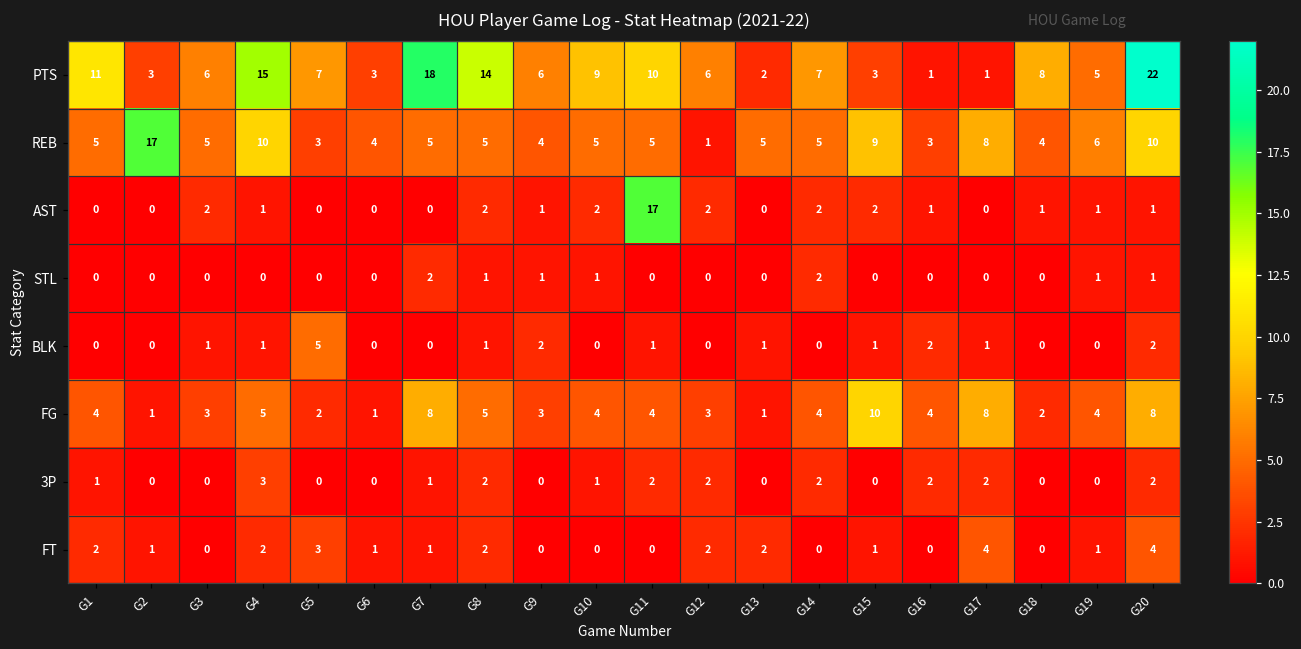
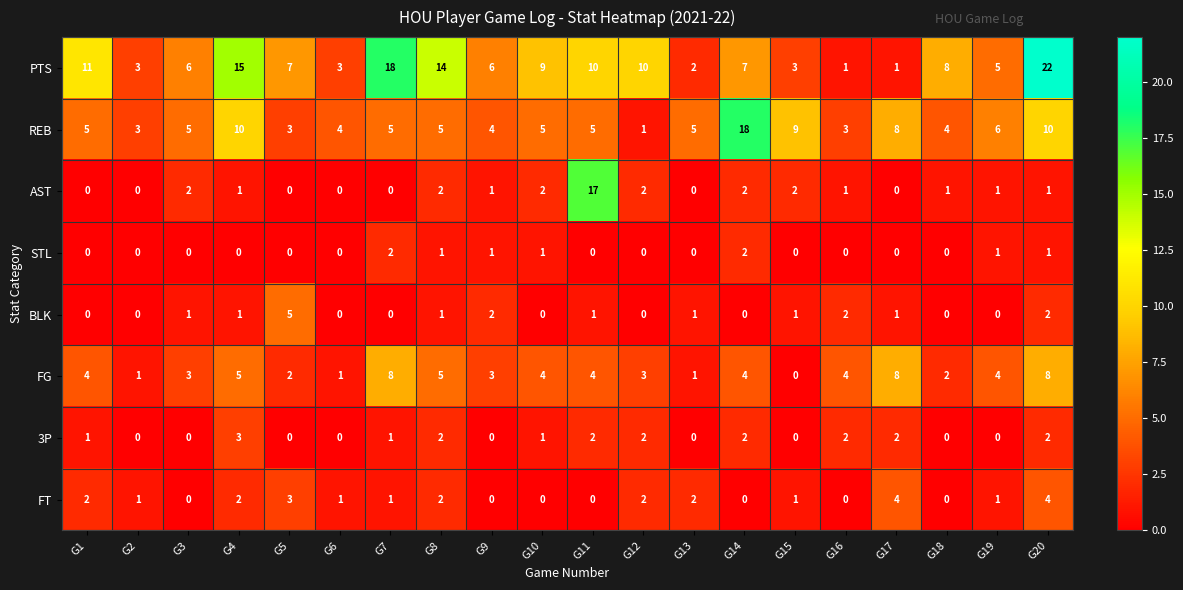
PTS, G12: 6 -> 10
REB, G2: 17 -> 3
REB, G14: 5 -> 18
FG, G15: 10 -> 0
